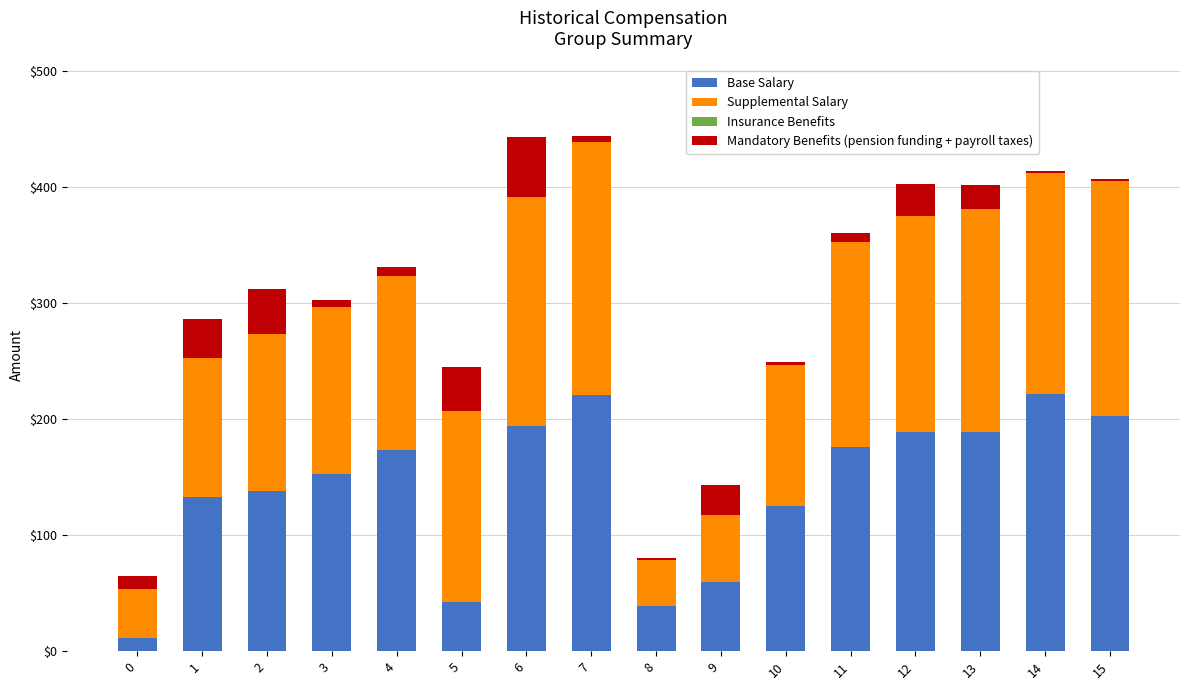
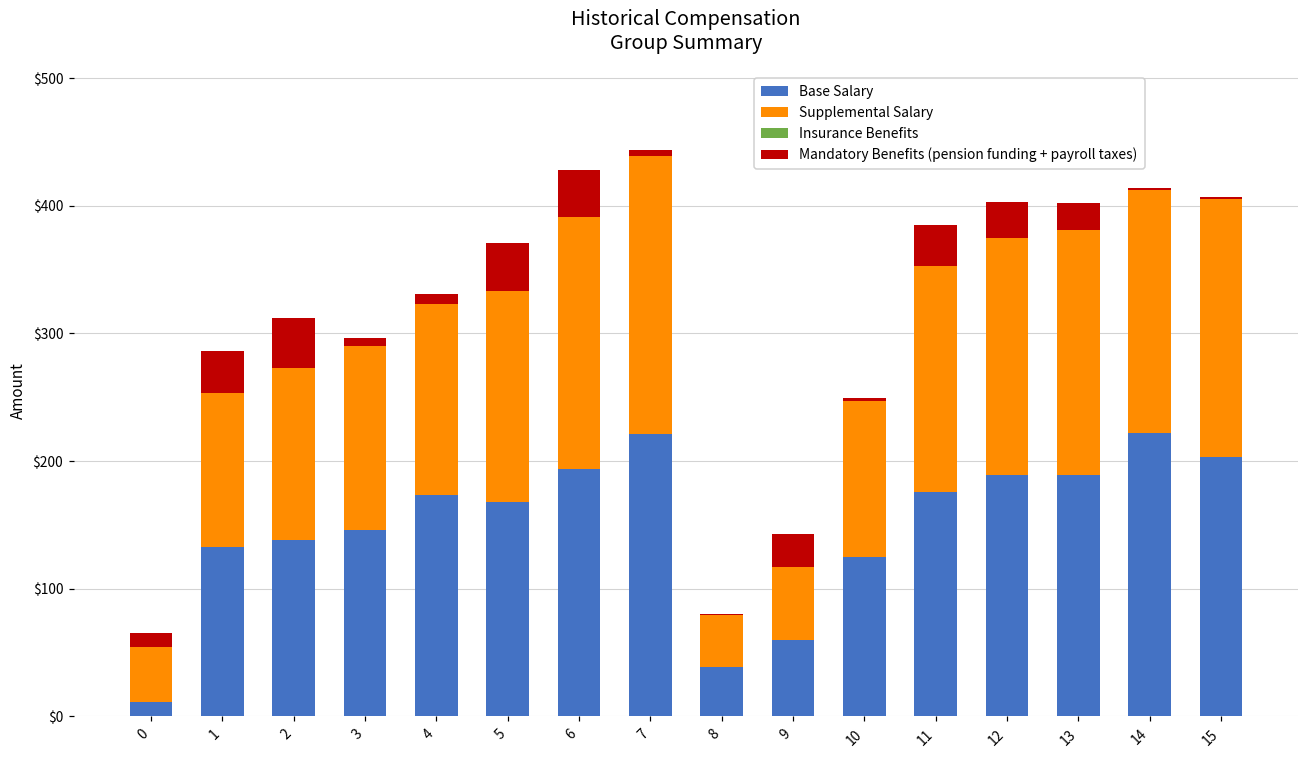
Base Salary, 3: $153 -> $146
Base Salary, 5: $42 -> $168
Mandatory Benefits (pension funding + payroll taxes), 6: $52 -> $37
Mandatory Benefits (pension funding + payroll taxes), 11: $7 -> $32
